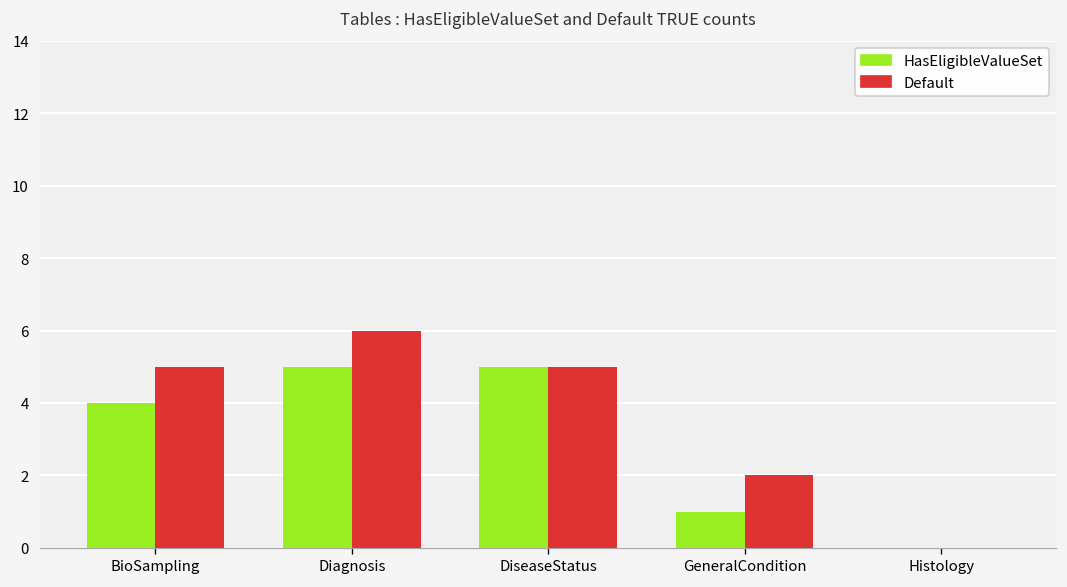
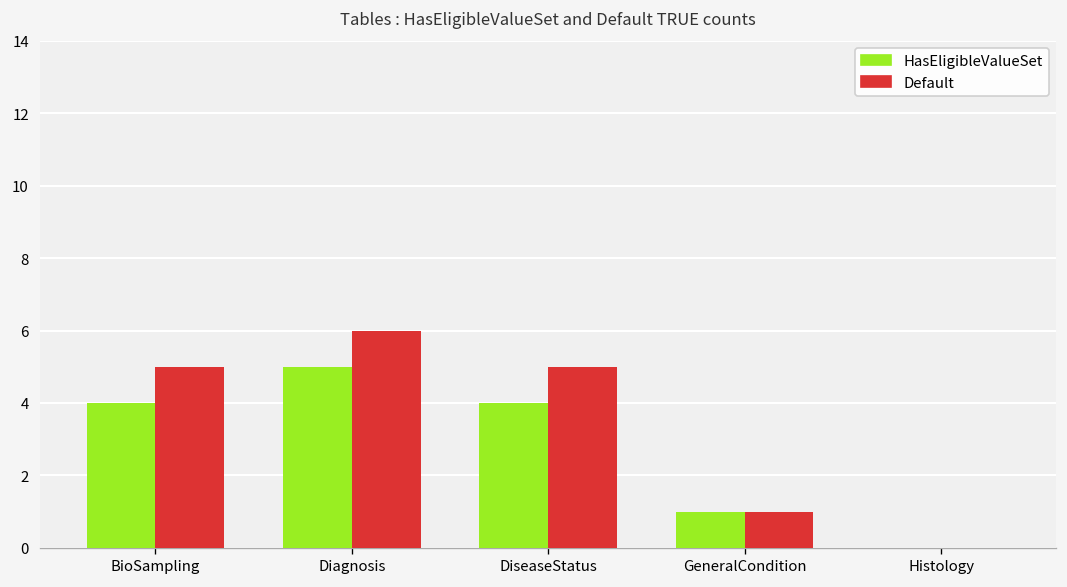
HasEligibleValueSet, DiseaseStatus: 5 -> 4
Default, GeneralCondition: 2 -> 1
